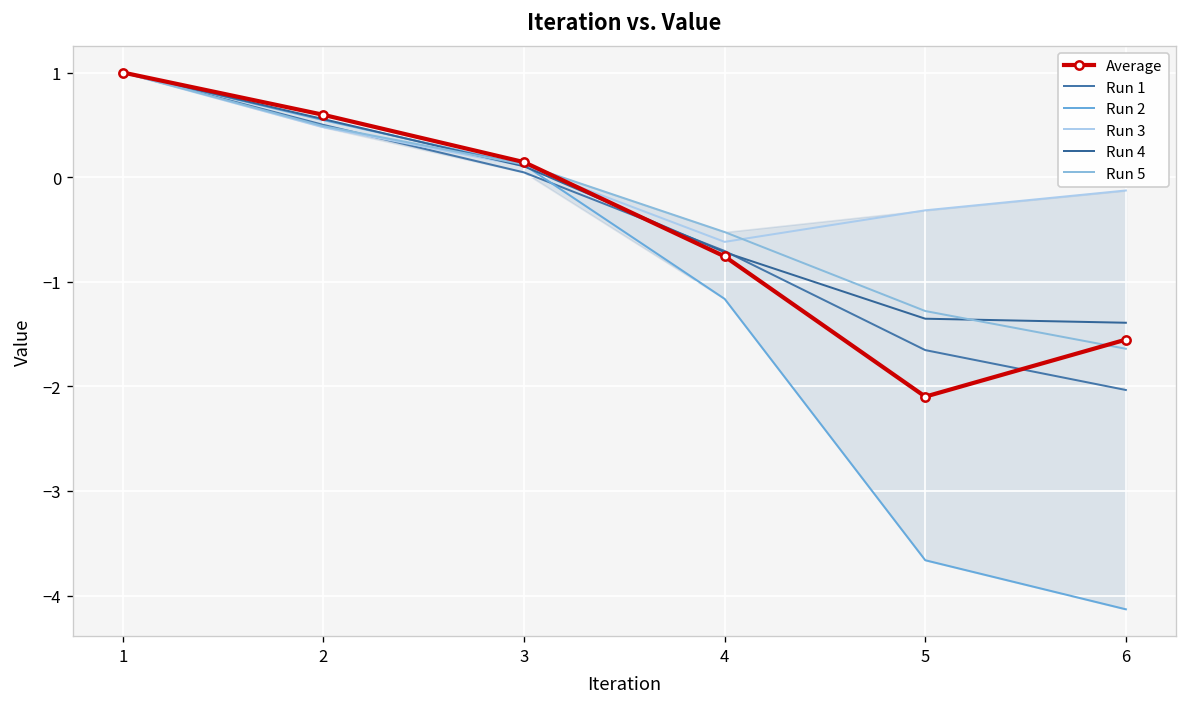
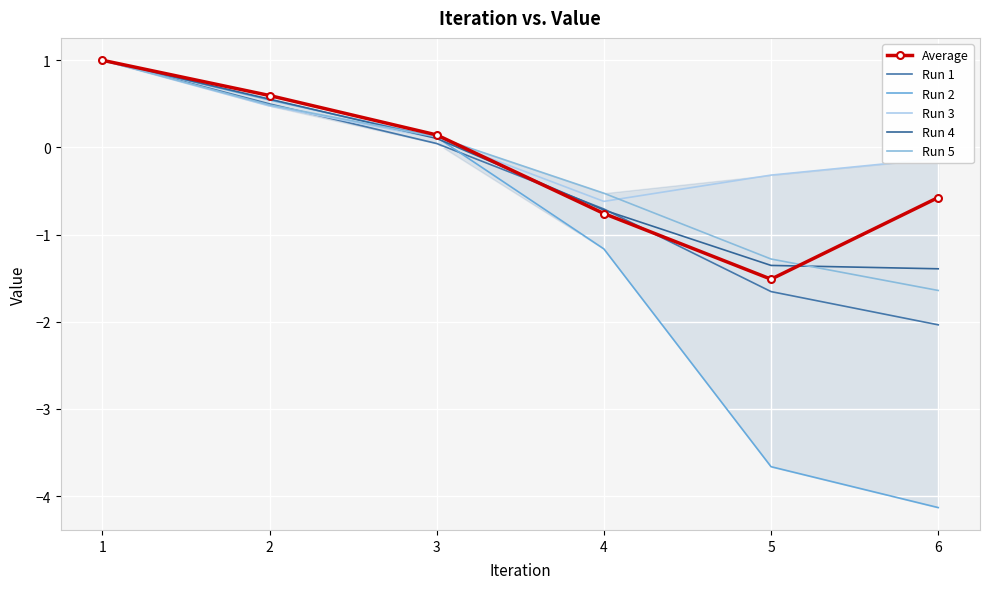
Average, 5: -2.1 -> -1.5
Average, 6: -1.6 -> -0.6
